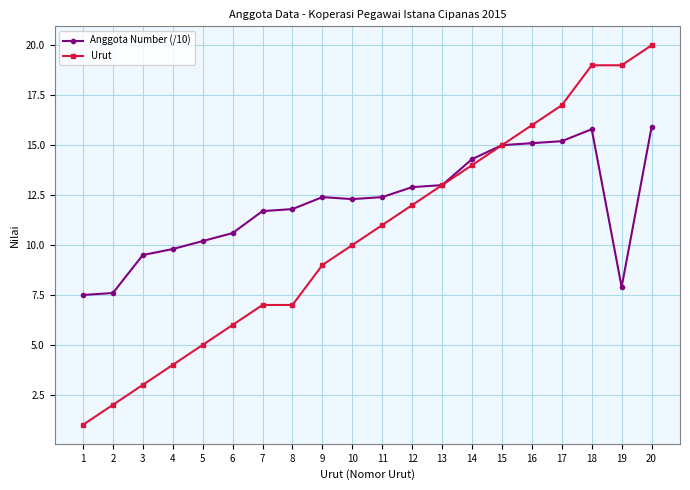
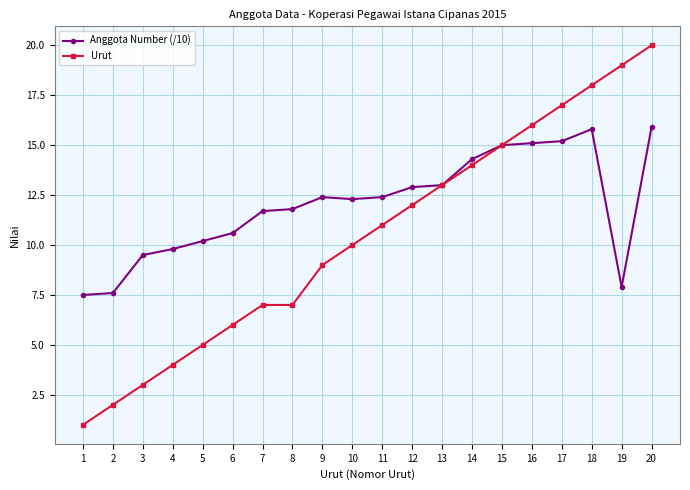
Urut, 18: 19 -> 18
